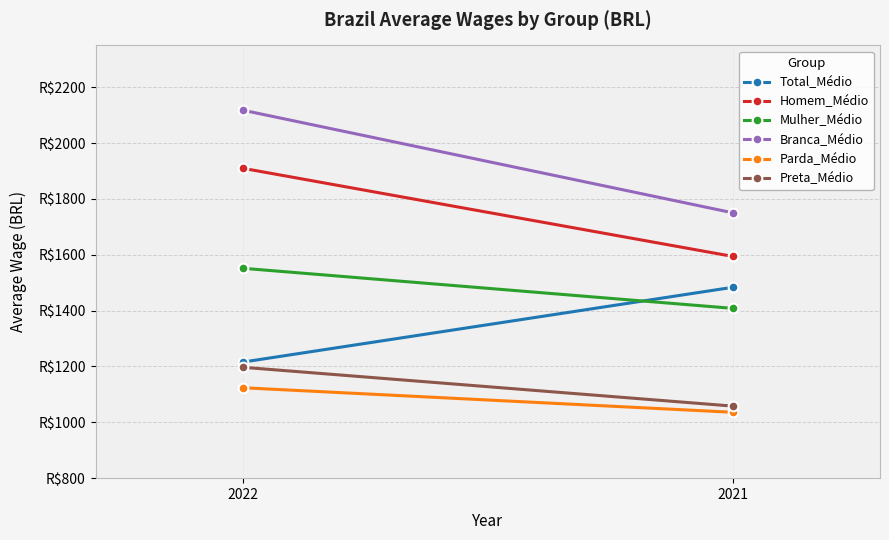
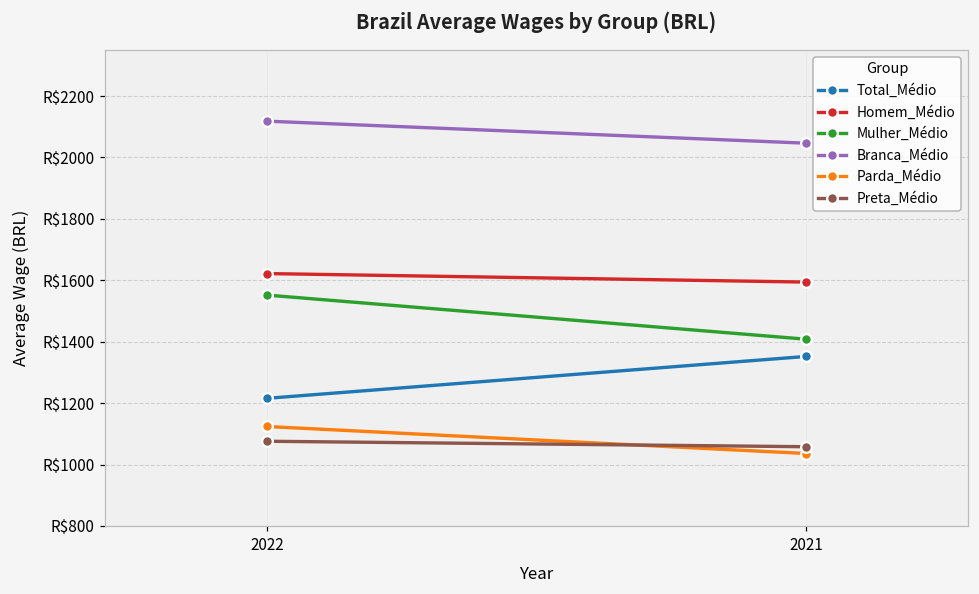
Homem_Médio, 2022: R$1910 -> R$1620
Preta_Médio, 2022: R$1200 -> R$1080
Total_Médio, 2021: R$1480 -> R$1350
Branca_Médio, 2021: R$1750 -> R$2050
